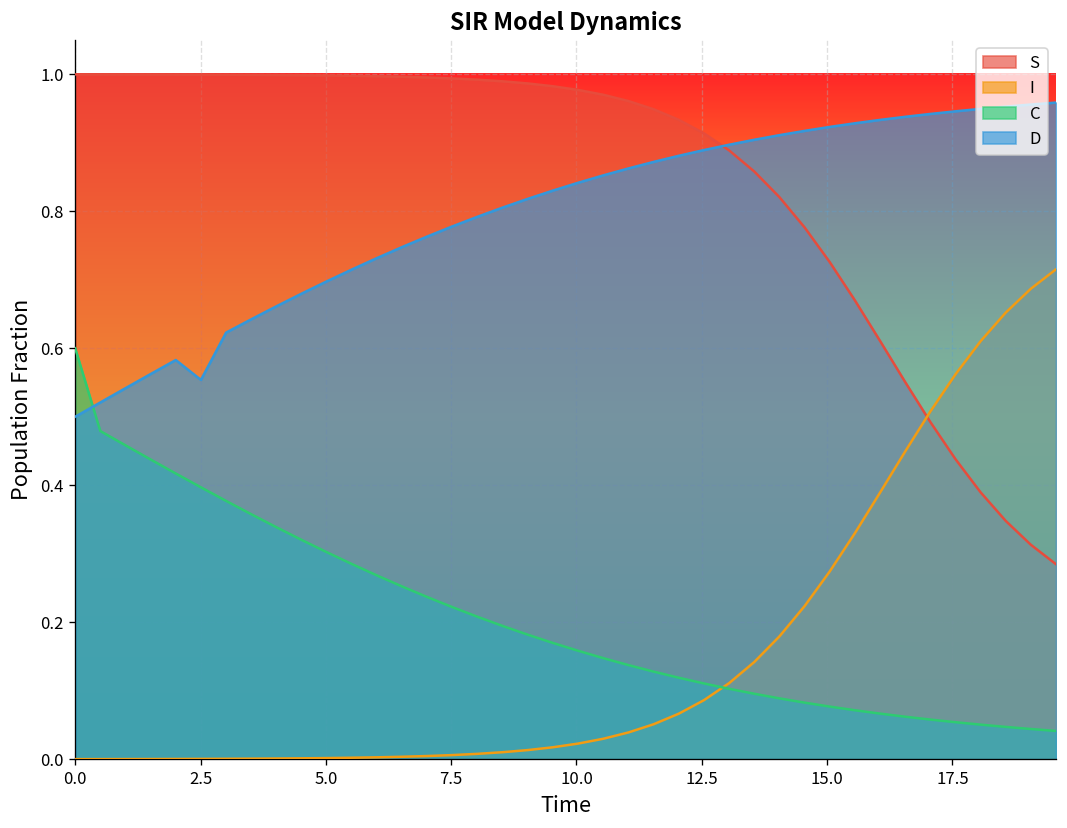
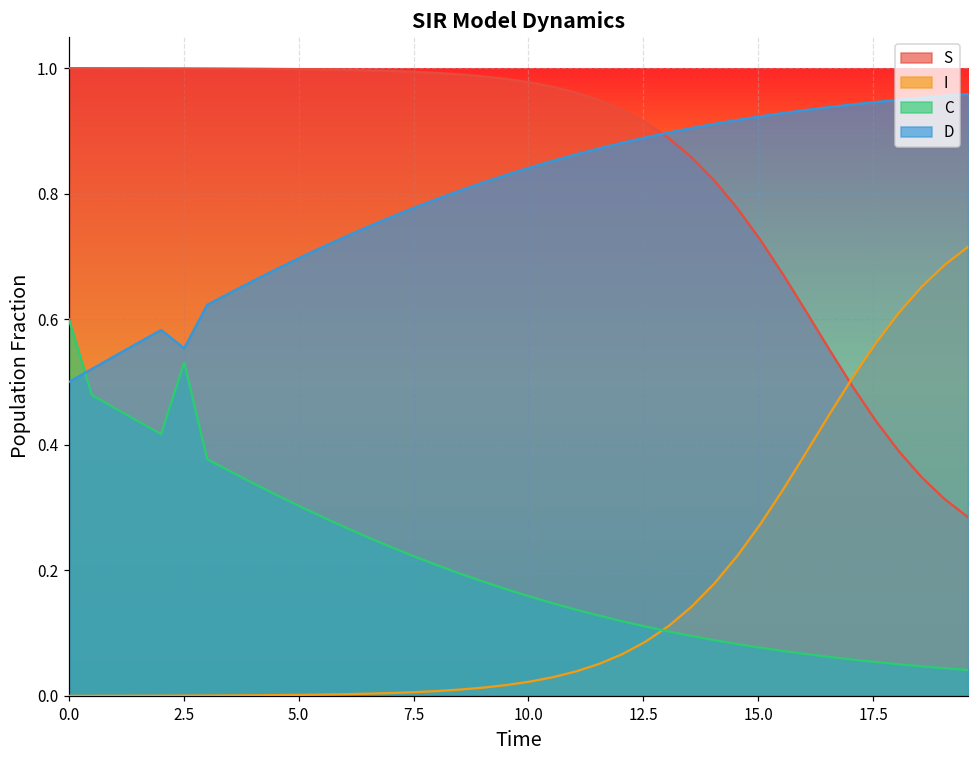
C, 2.5: 0.40 -> 0.53
